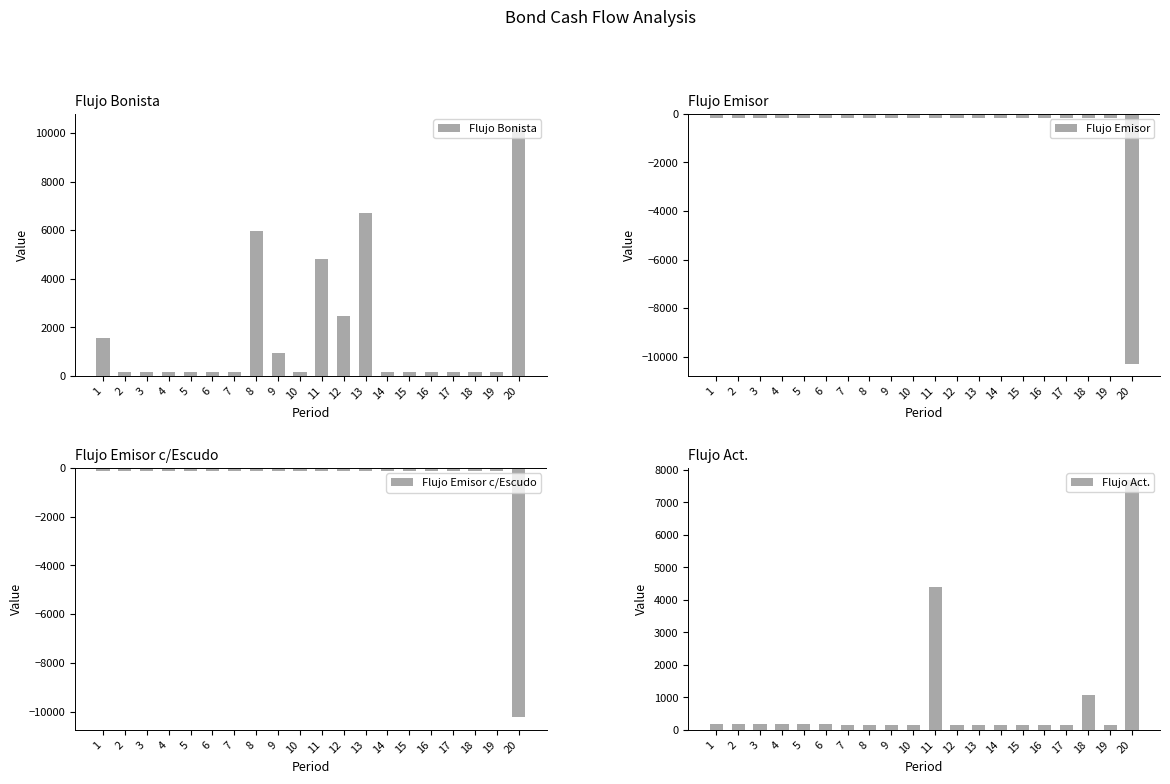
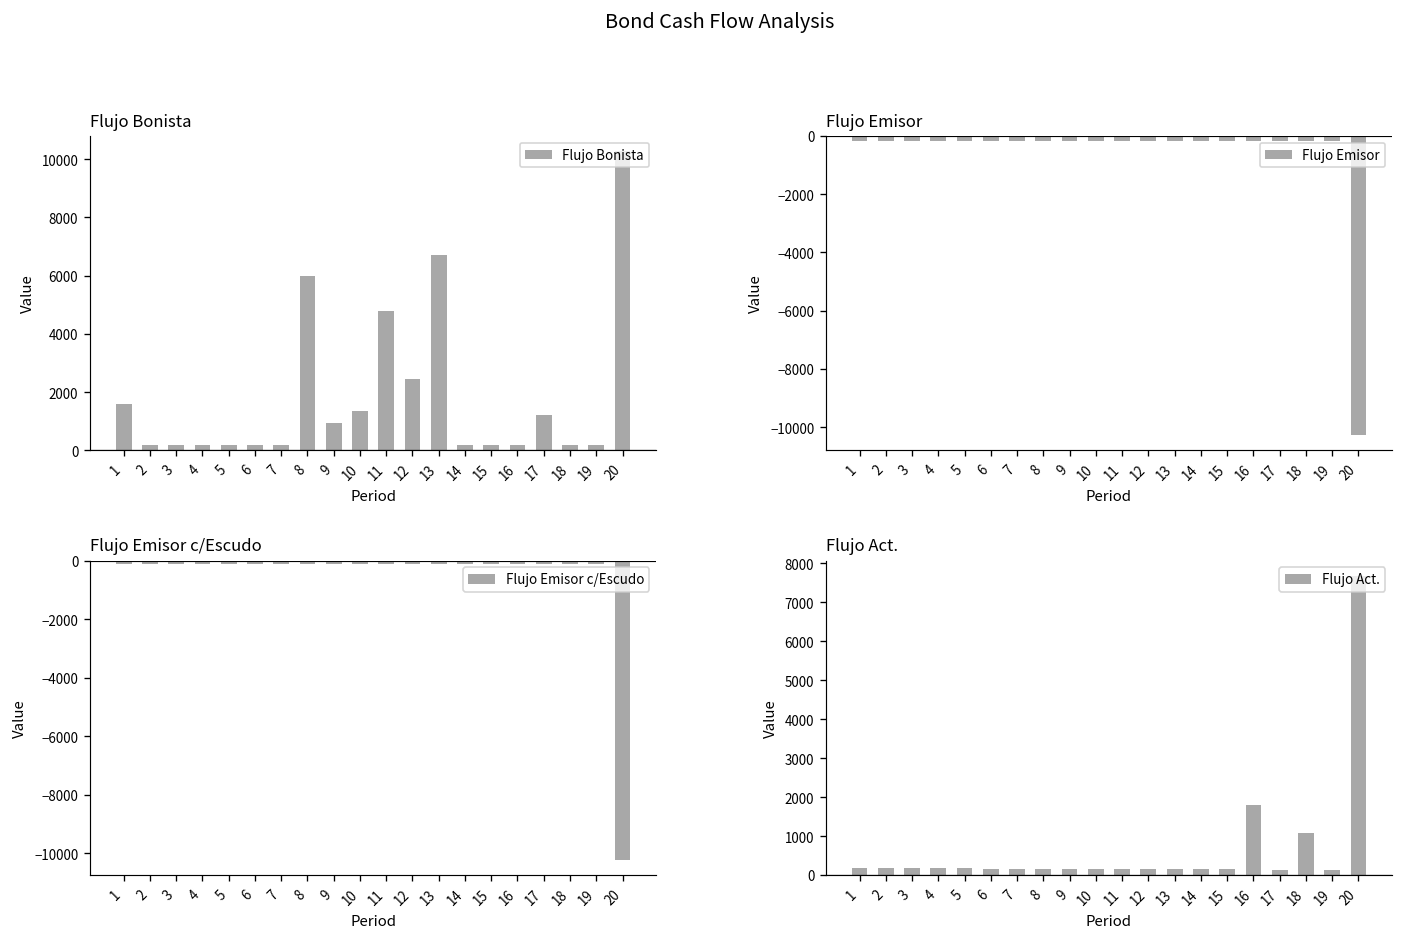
Flujo Bonista, 10: 200 -> 1400
Flujo Bonista, 17: 200 -> 1200
Flujo Act., 11: 4400 -> 200
Flujo Act., 16: 100 -> 1800
